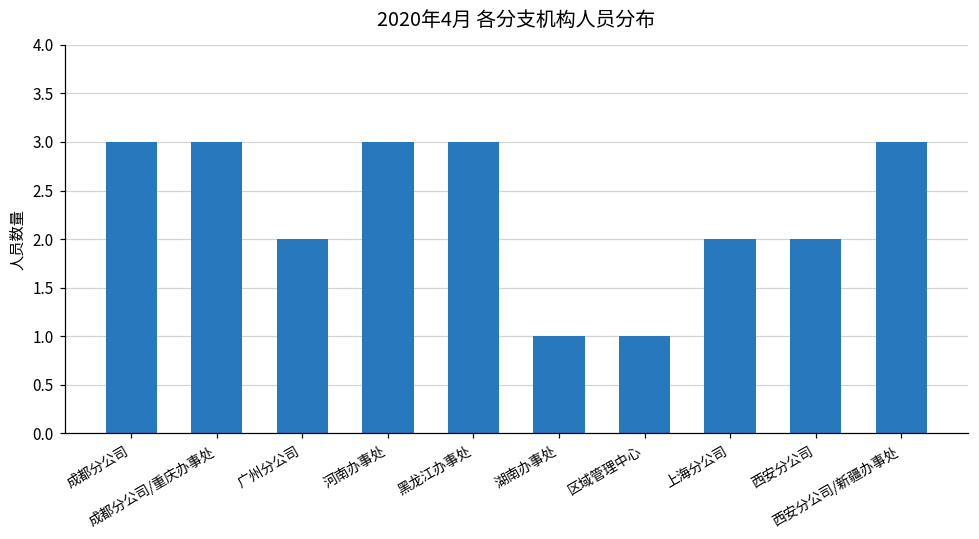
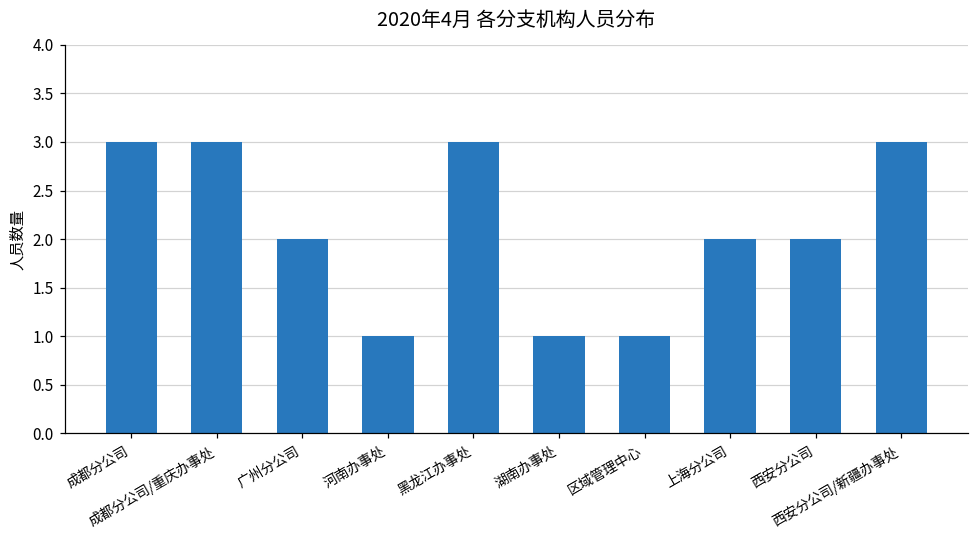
河南办事处: 3 -> 1
